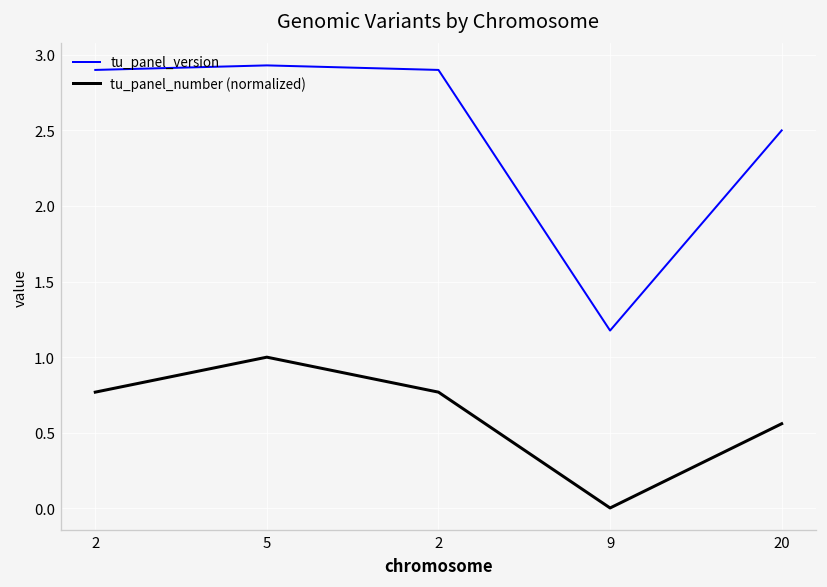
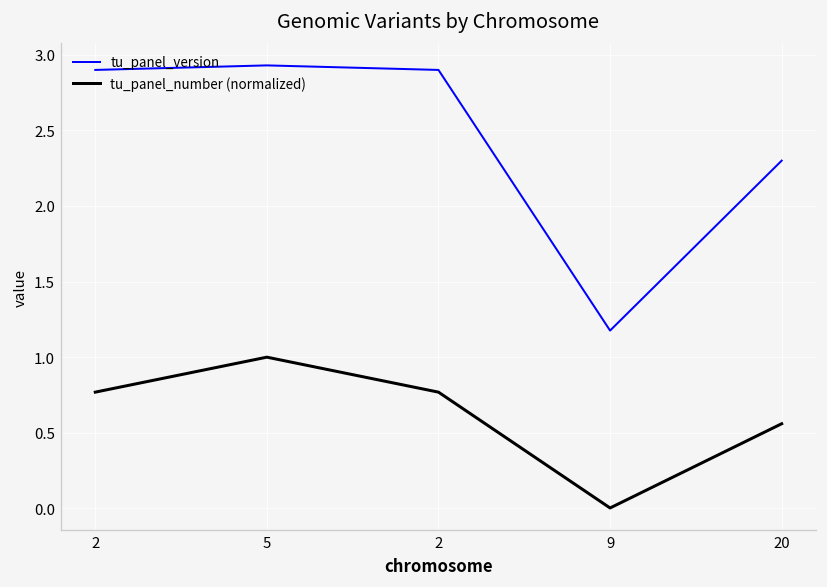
tu_panel_version, 20: 2.5 -> 2.3
